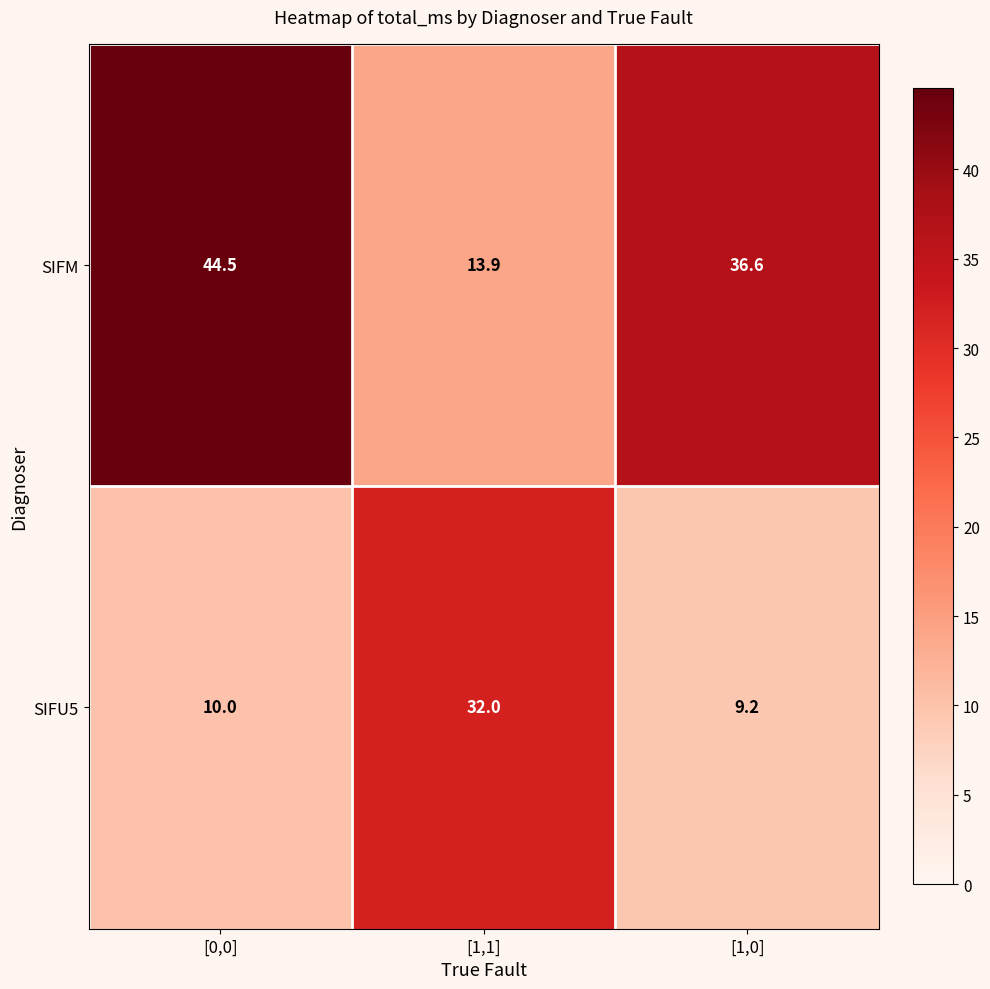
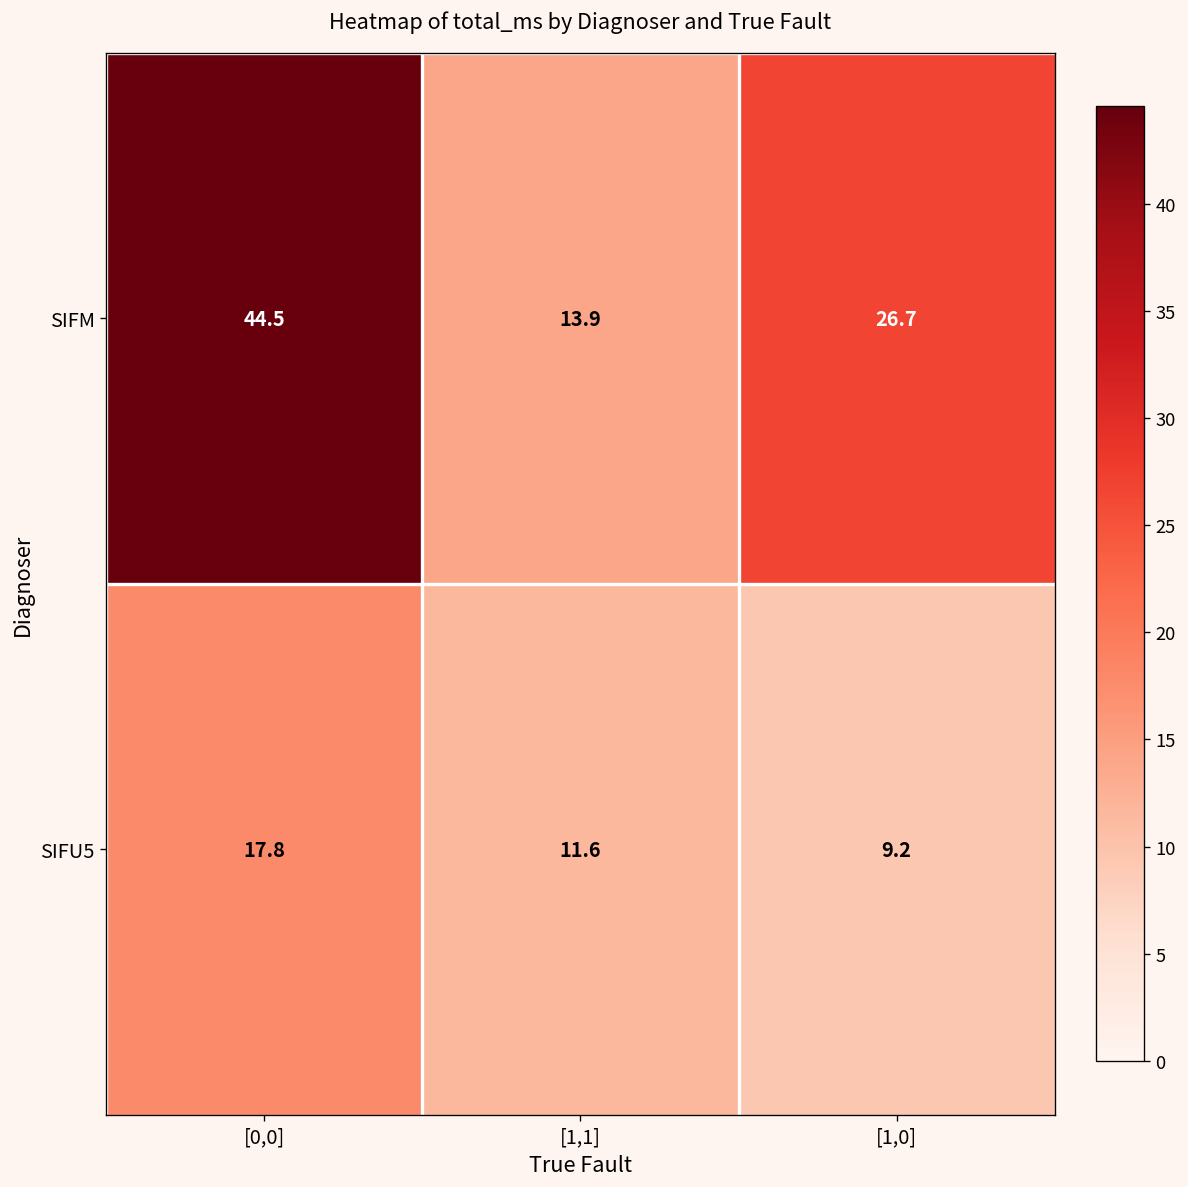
SIFM, [1,0]: 36.6 -> 26.7
SIFU5, [0,0]: 10.0 -> 17.8
SIFU5, [1,1]: 32.0 -> 11.6
